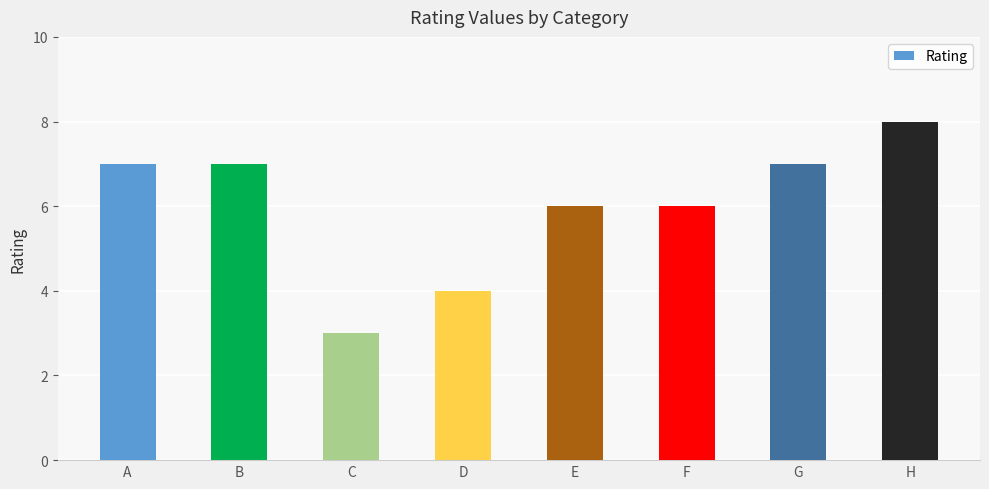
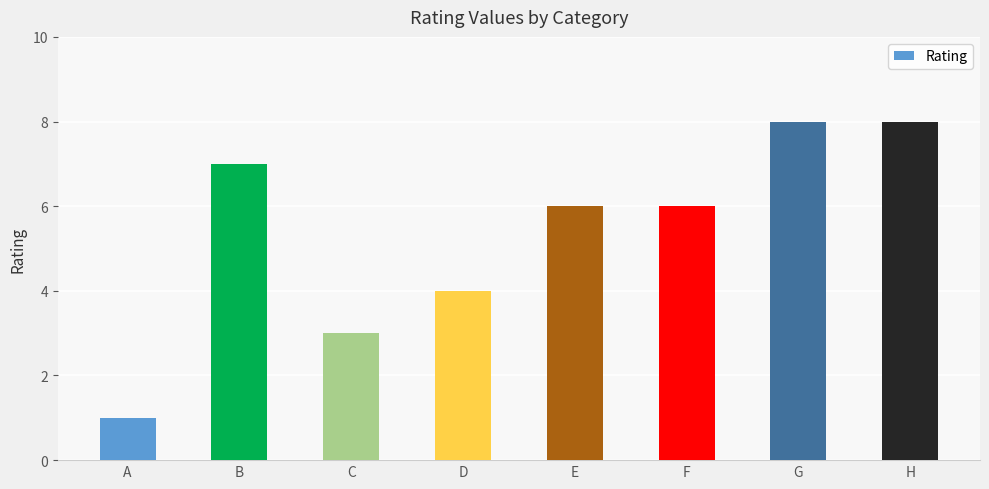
A: 7 -> 1
G: 7 -> 8
